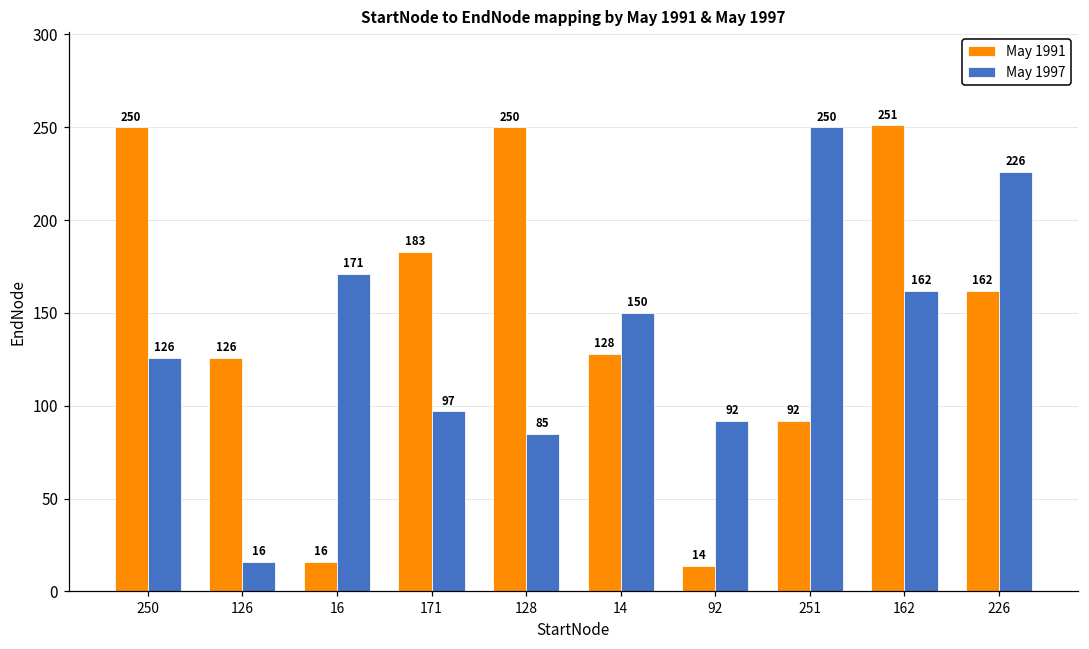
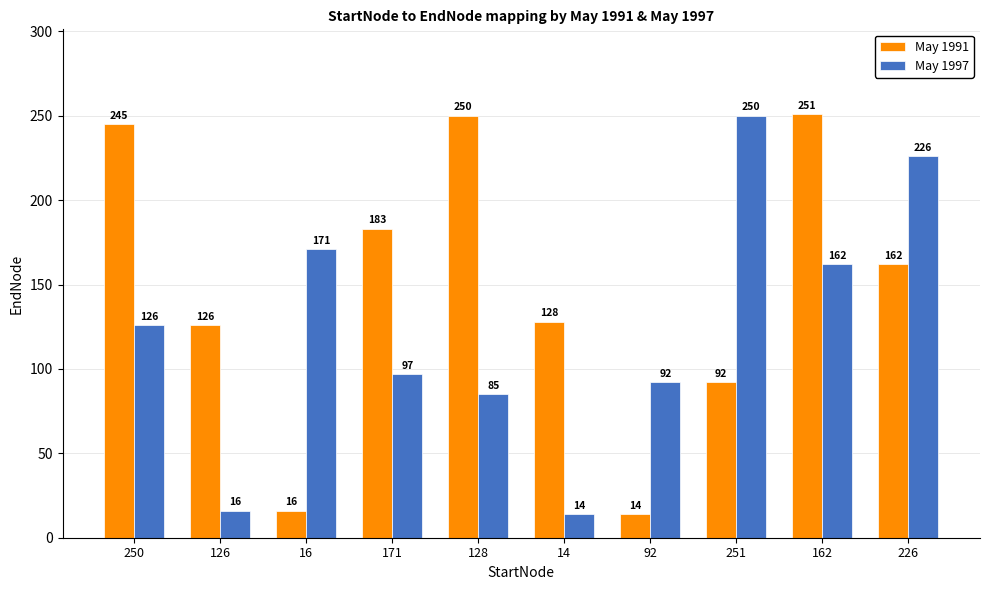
May 1991, 250: 250 -> 245
May 1997, 14: 150 -> 14
